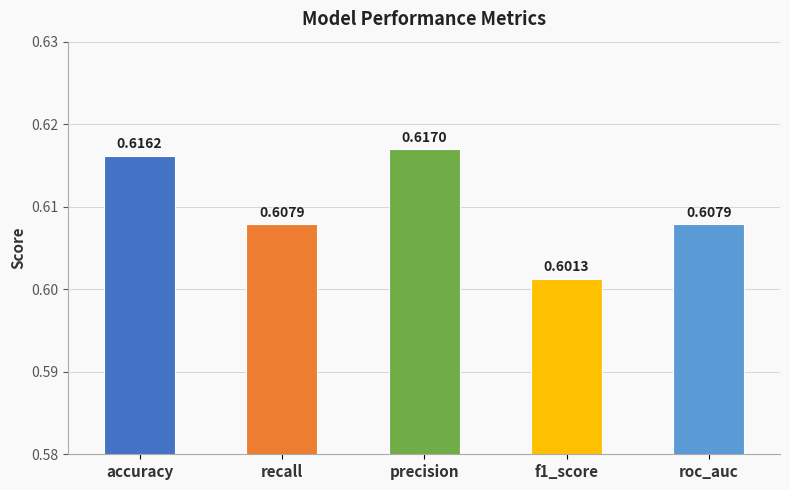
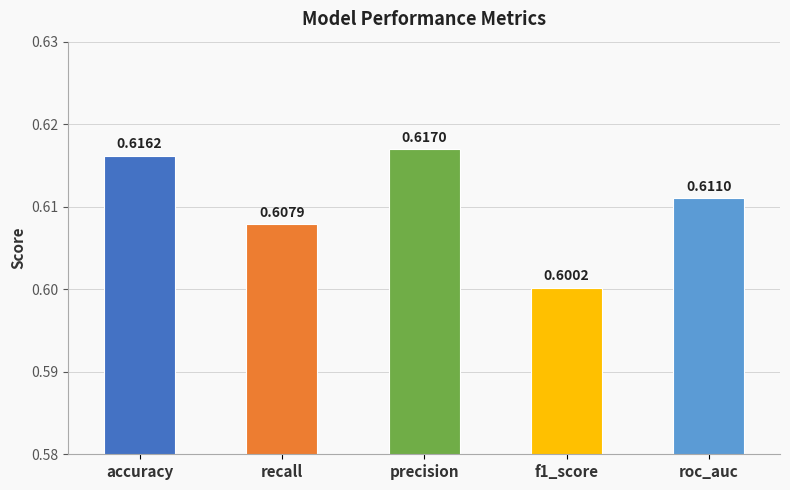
f1_score: 0.6013 -> 0.6002
roc_auc: 0.6079 -> 0.6110
